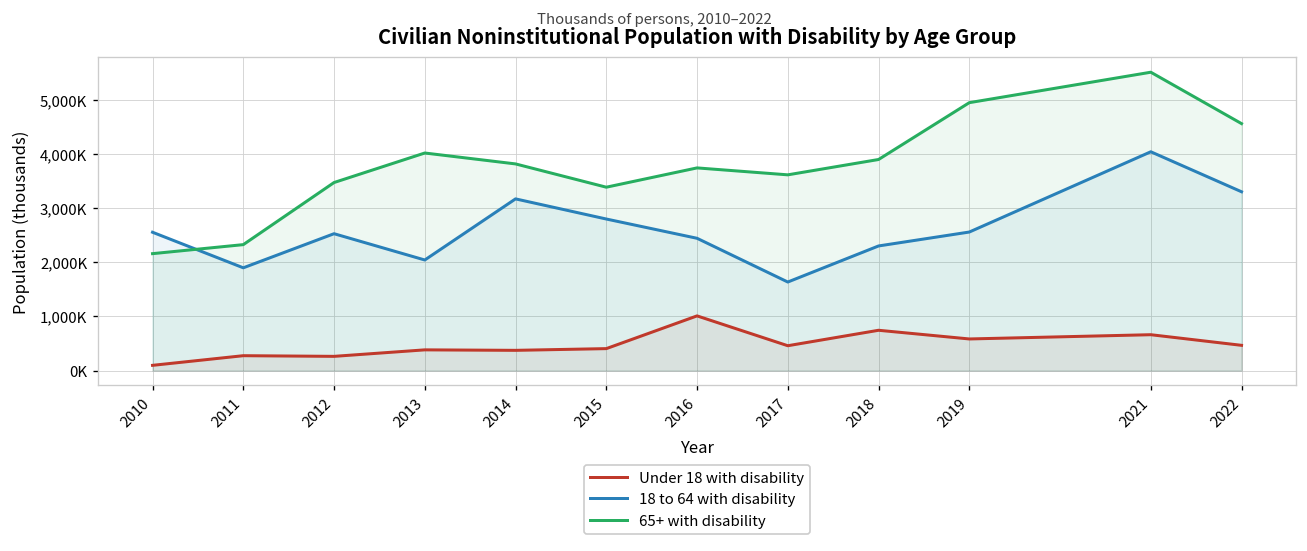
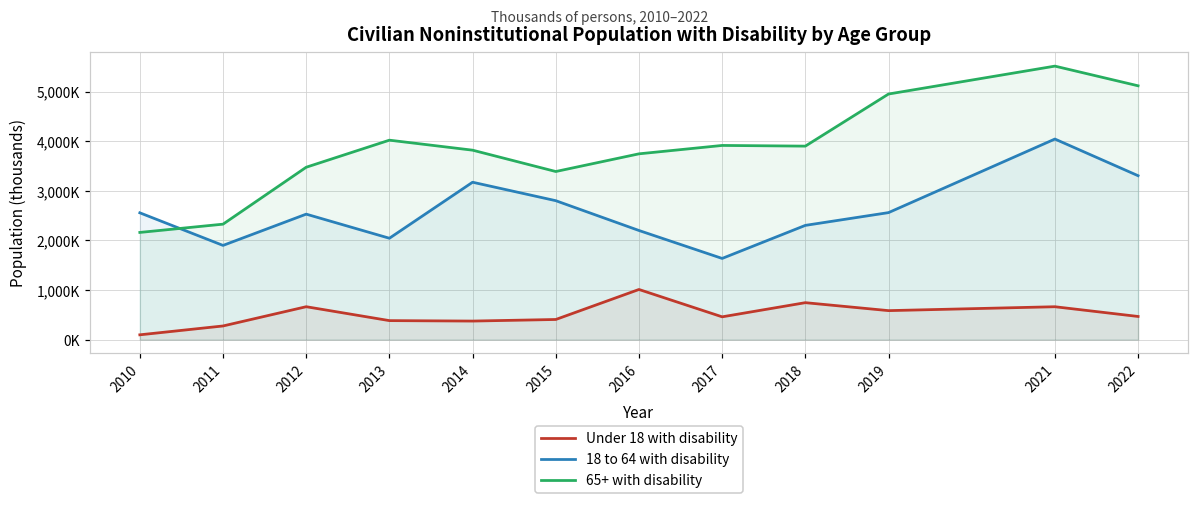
Under 18 with disability, 2012: 300,000 -> 700,000
18 to 64 with disability, 2016: 2,400,000 -> 2,200,000
65+ with disability, 2017: 3,600,000 -> 3,900,000
65+ with disability, 2022: 4,600,000 -> 5,100,000
